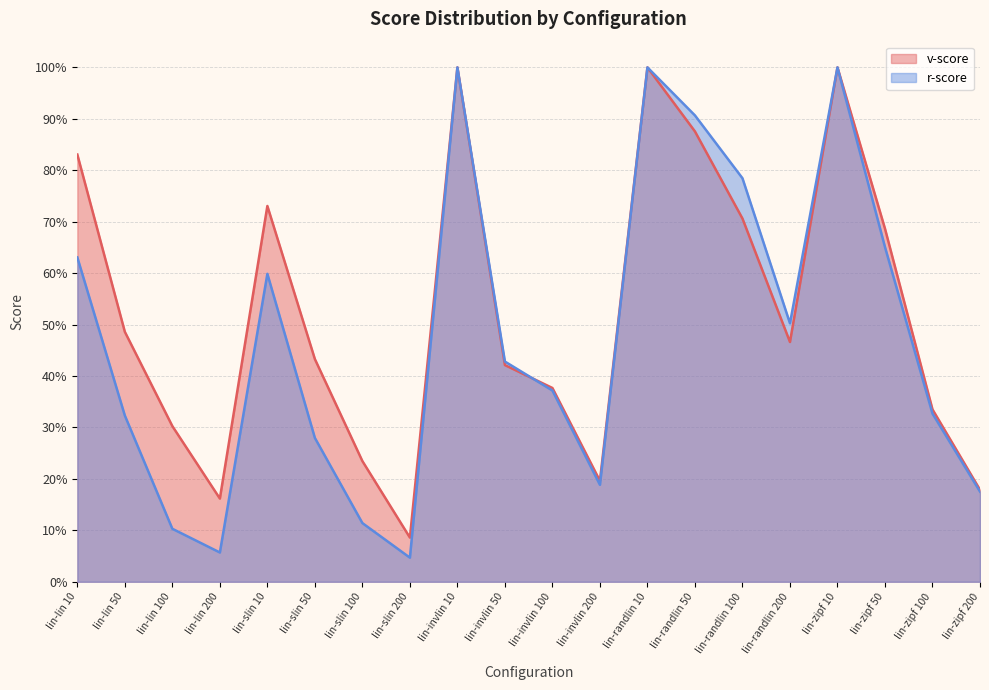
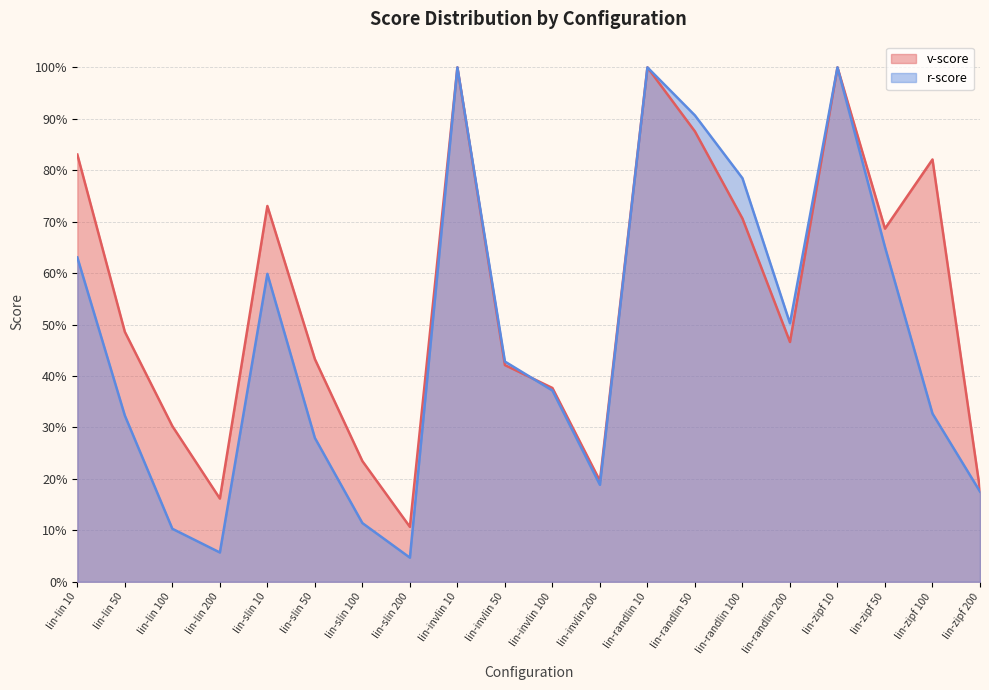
v-score, lin-slin 200: 9% -> 11%
v-score, lin-zipf 100: 34% -> 82%
